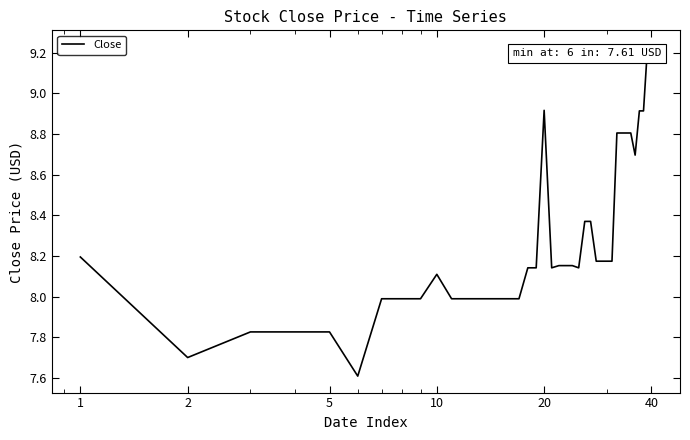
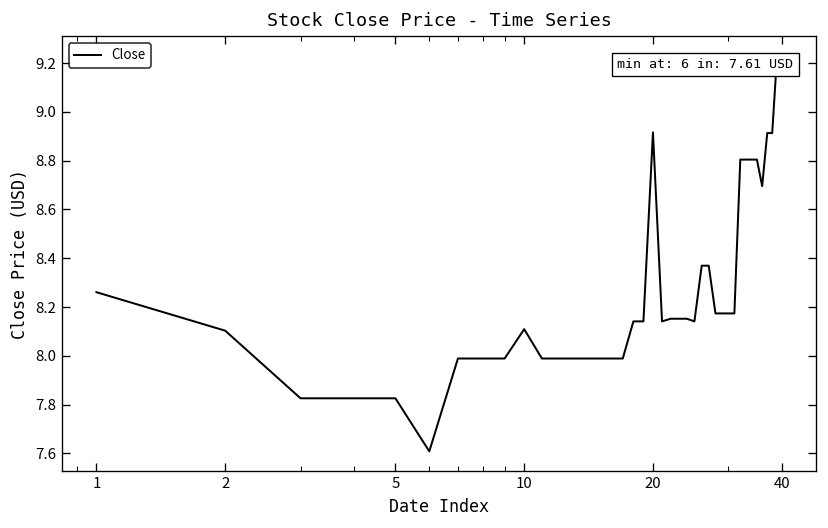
1: 8.19 -> 8.26
2: 7.70 -> 8.10
